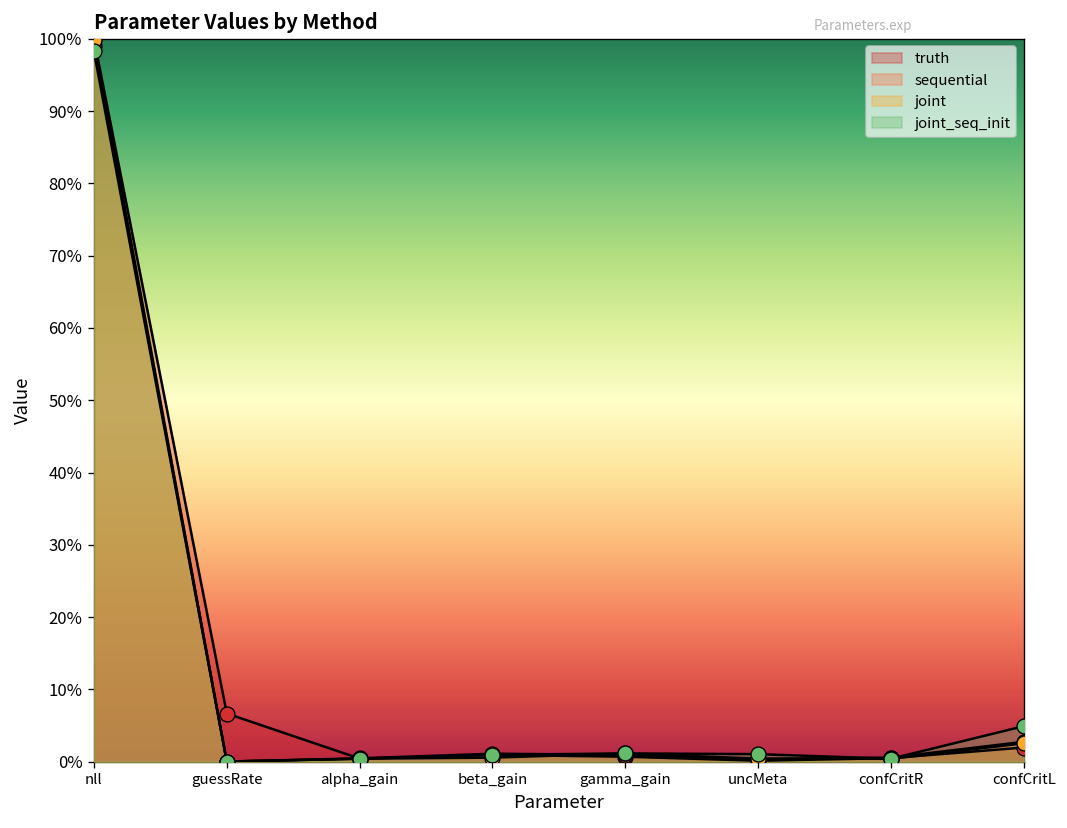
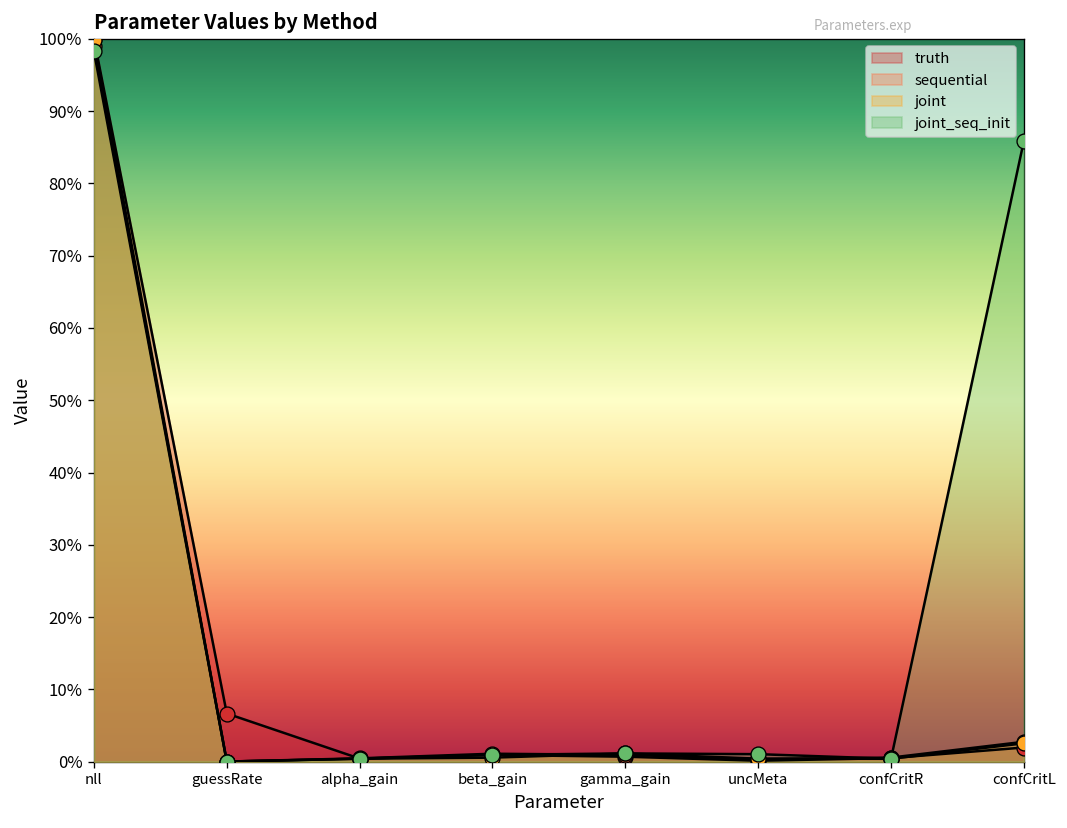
joint_seq_init, confCritL: 5% -> 86%
